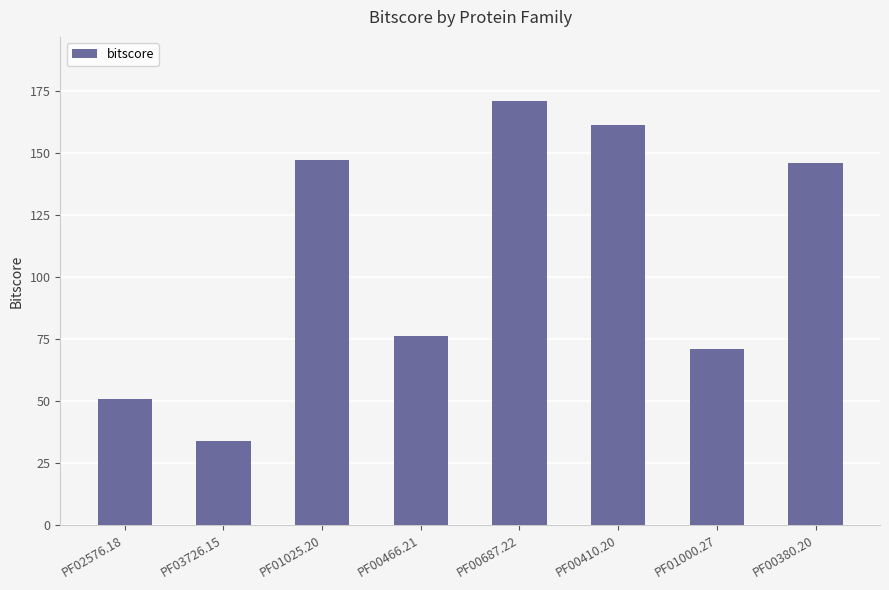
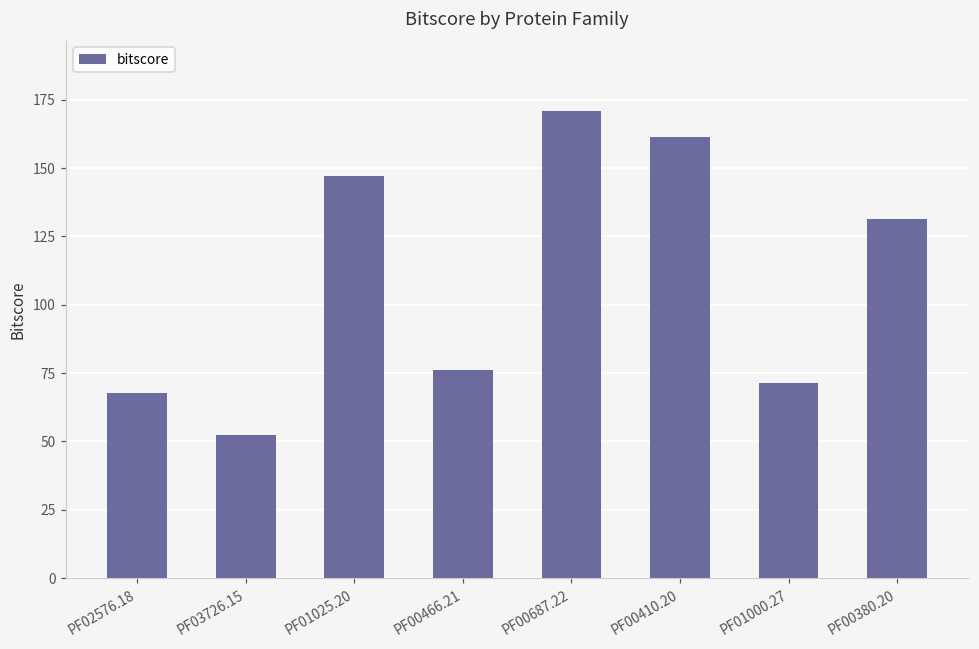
PF02576.18: 51 -> 68
PF03726.15: 34 -> 52
PF00380.20: 146 -> 132
